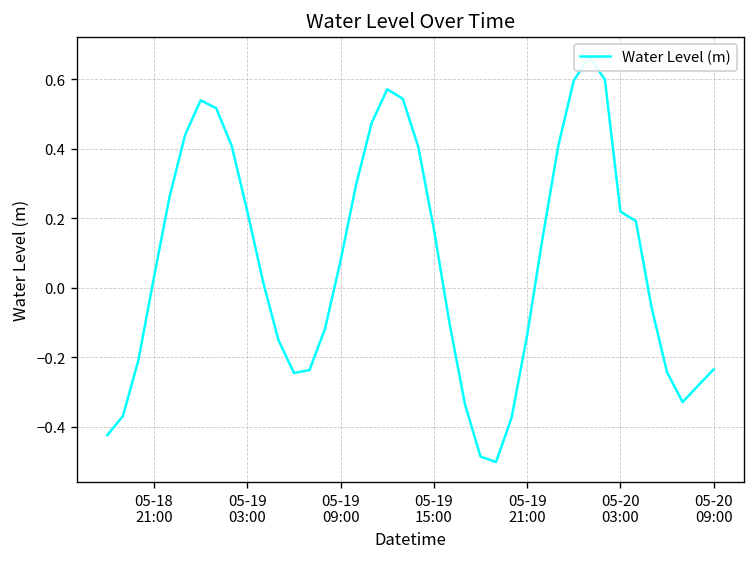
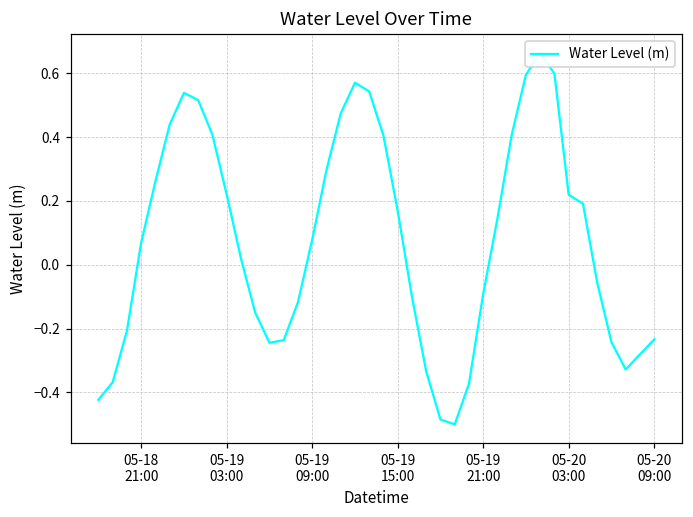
05-18 21:00: 0.03 -> 0.07
05-19 21:00: -0.14 -> -0.09
